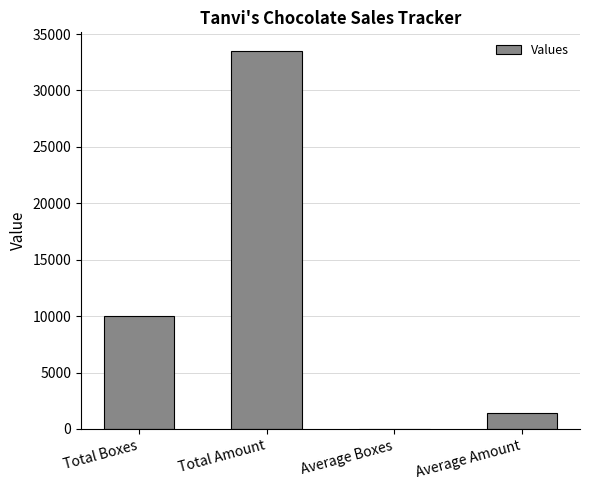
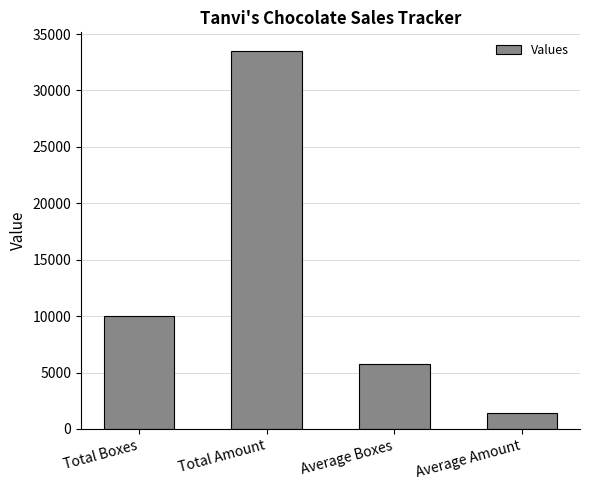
Average Boxes: 0 -> 5800
